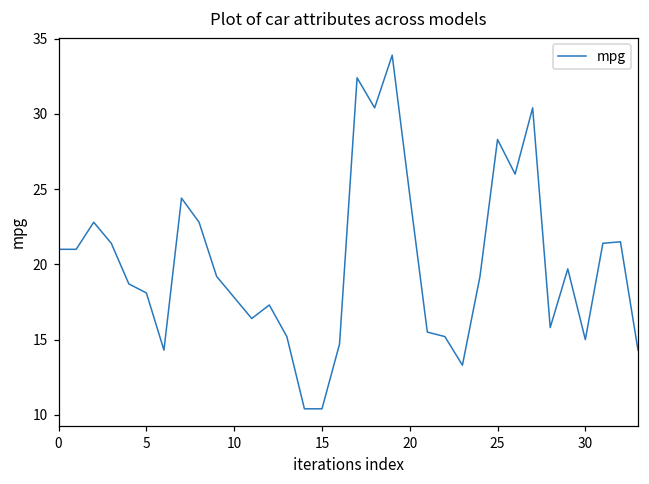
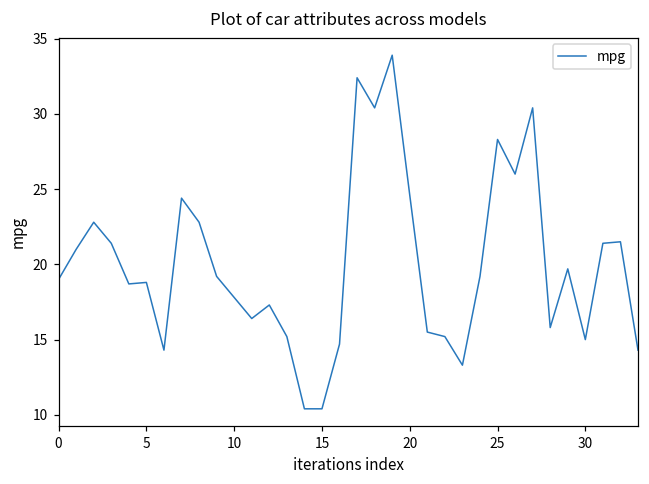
0: 21 -> 19
5: 18.1 -> 18.8
